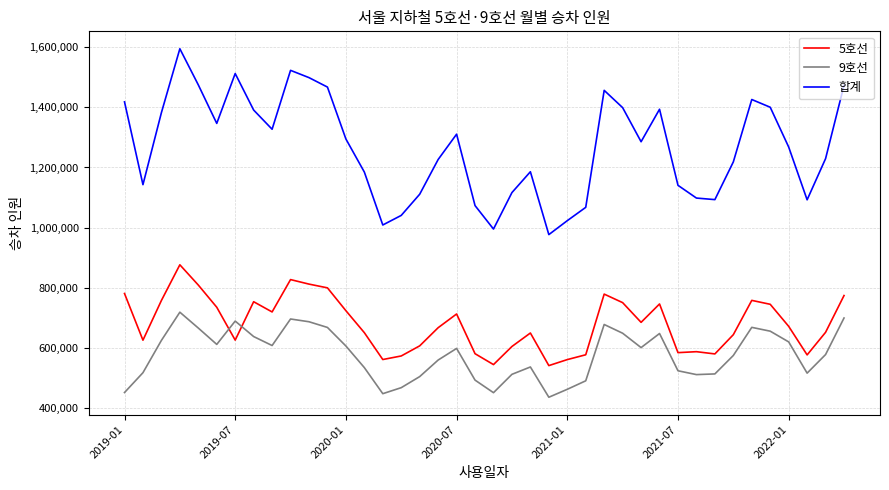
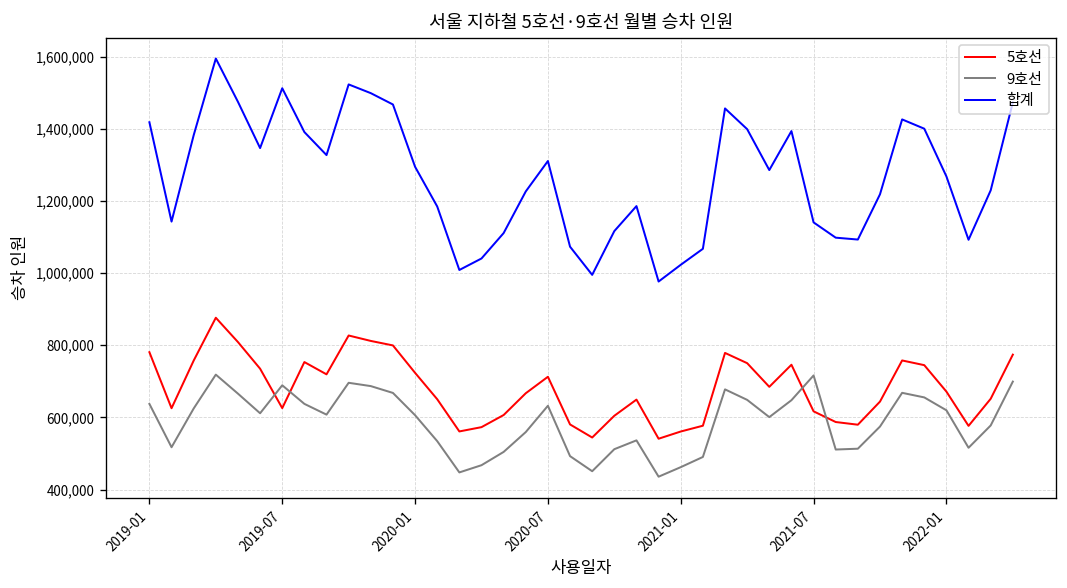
9호선, 2019-01: 450,000 -> 640,000
9호선, 2020-07: 600,000 -> 630,000
5호선, 2021-07: 580,000 -> 620,000
9호선, 2021-07: 520,000 -> 720,000
